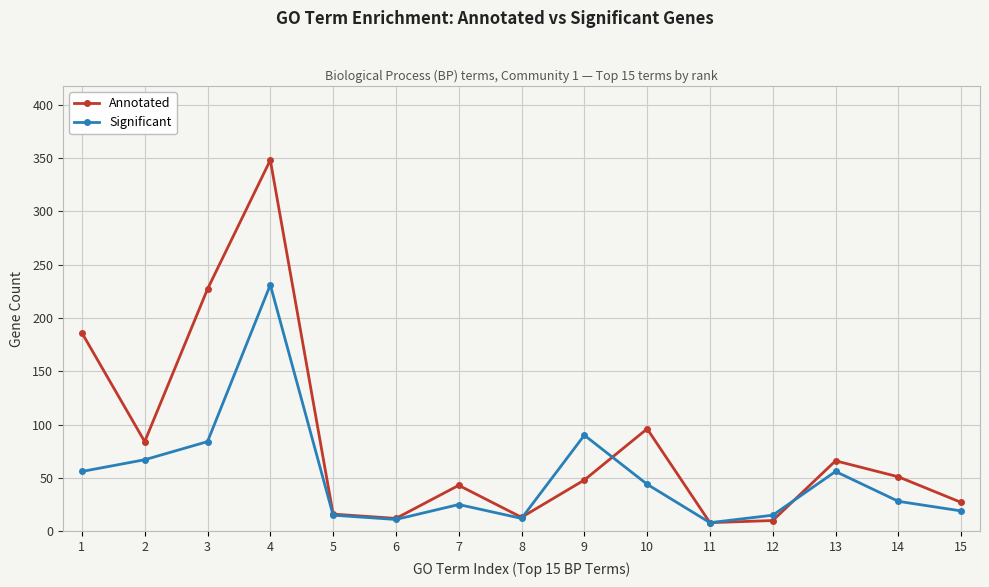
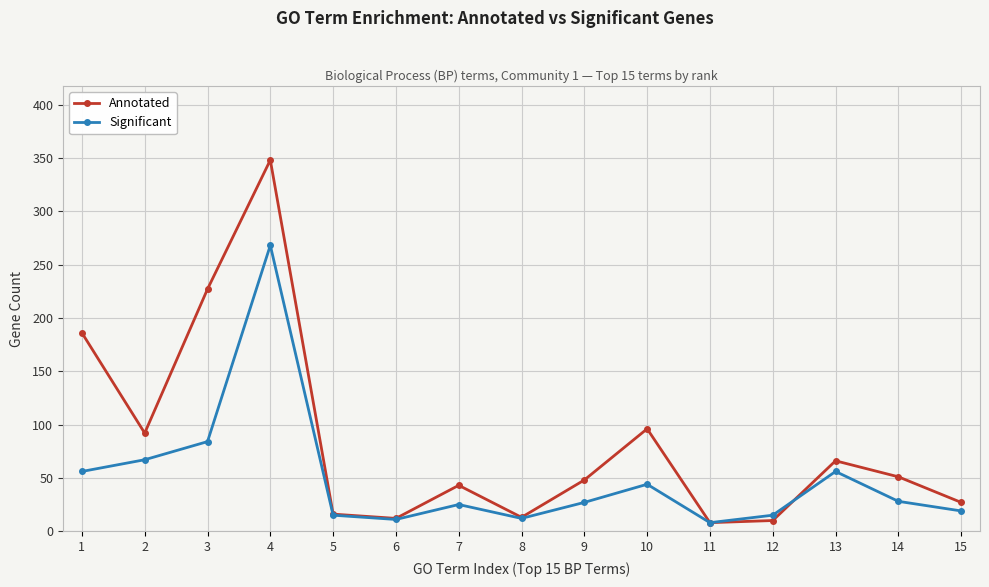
Annotated, 2: 84 -> 92
Significant, 4: 231 -> 268
Significant, 9: 90 -> 27
